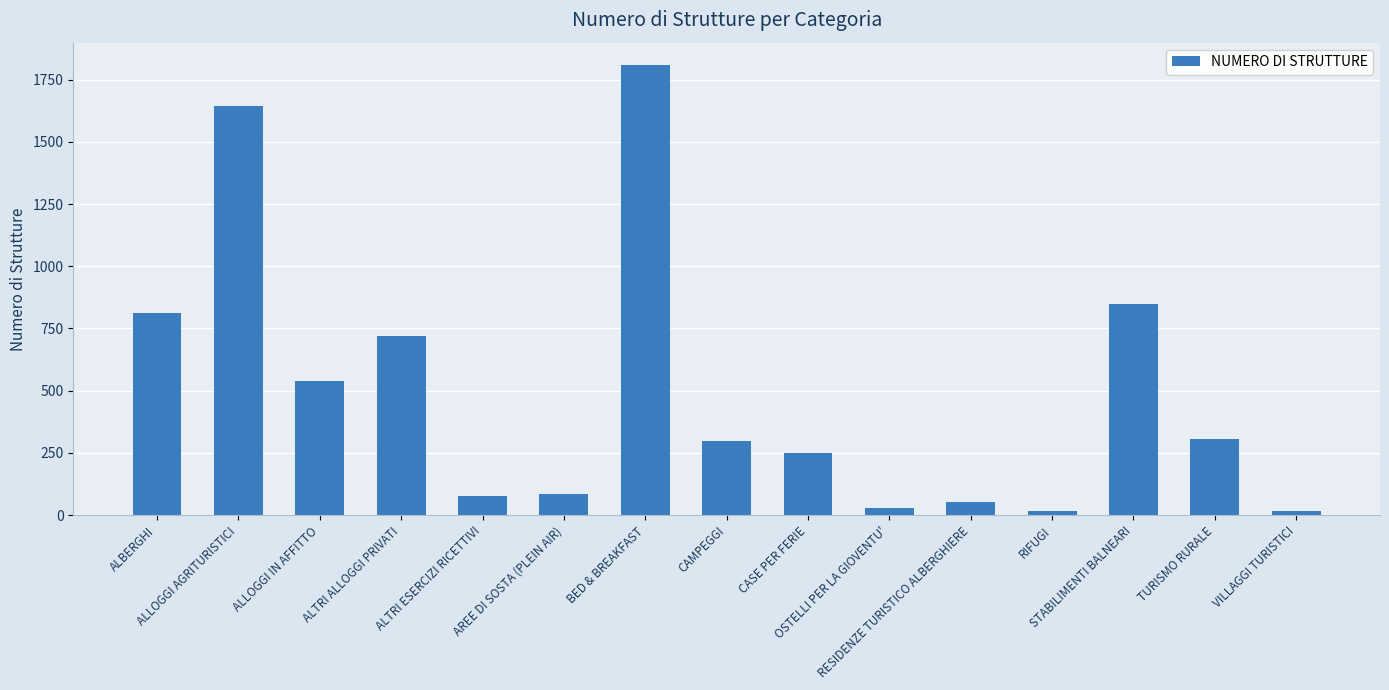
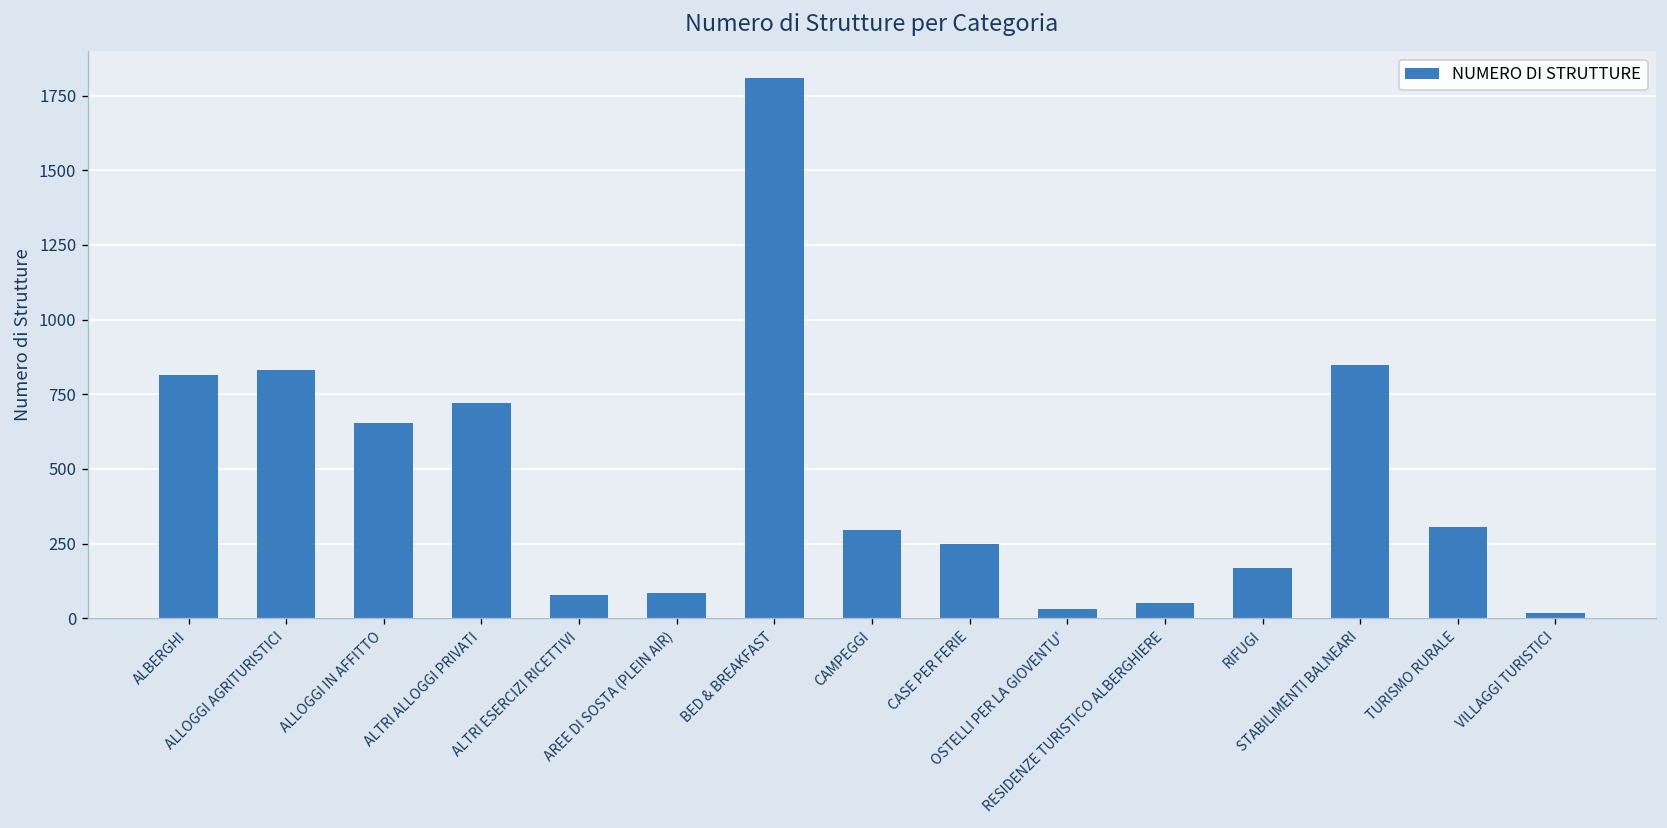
ALLOGGI AGRITURISTICI: 1640 -> 830
ALLOGGI IN AFFITTO: 540 -> 650
RIFUGI: 20 -> 170
